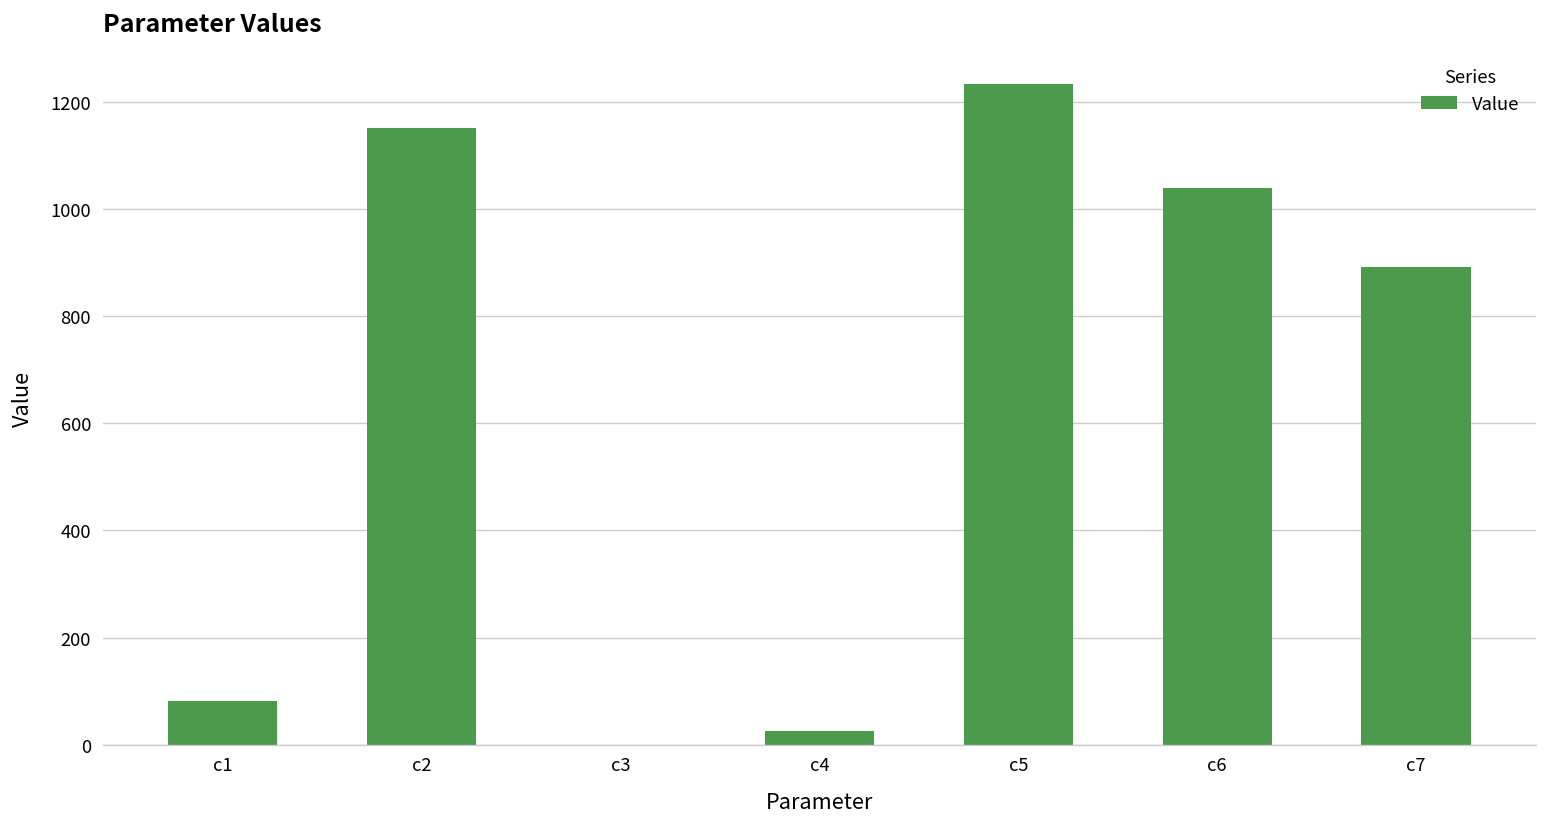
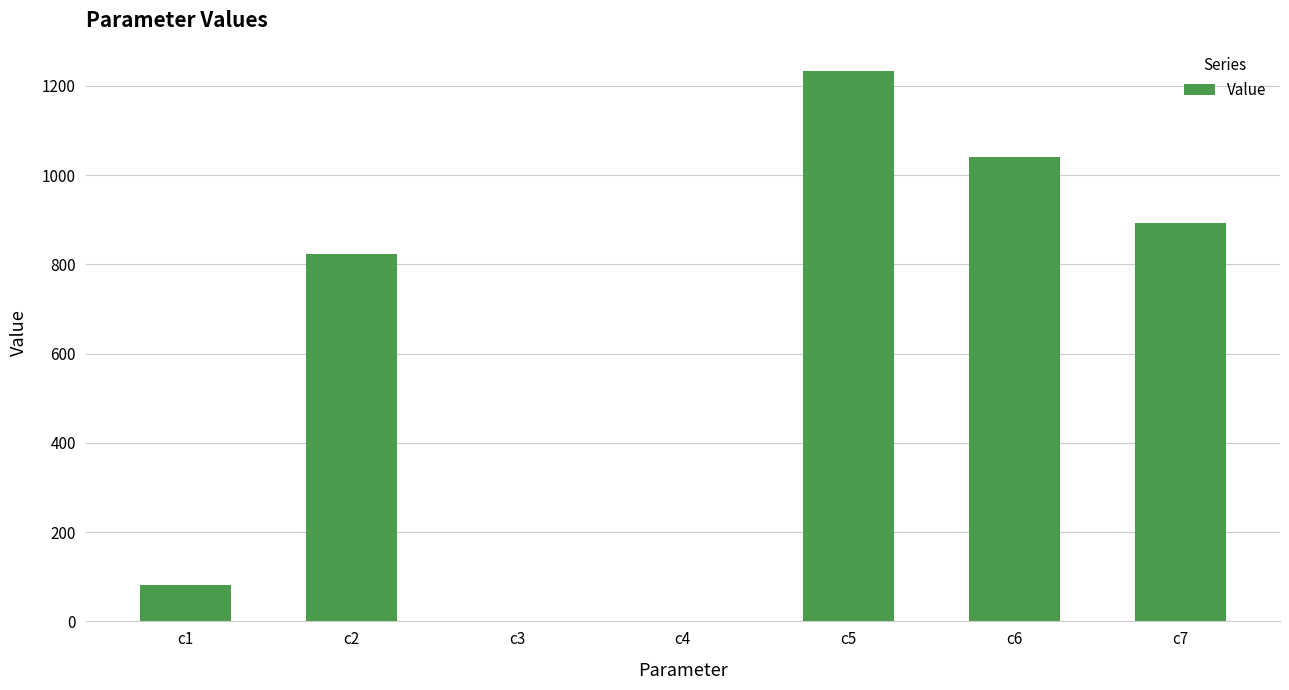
c2: 1150 -> 820
c4: 30 -> 0
